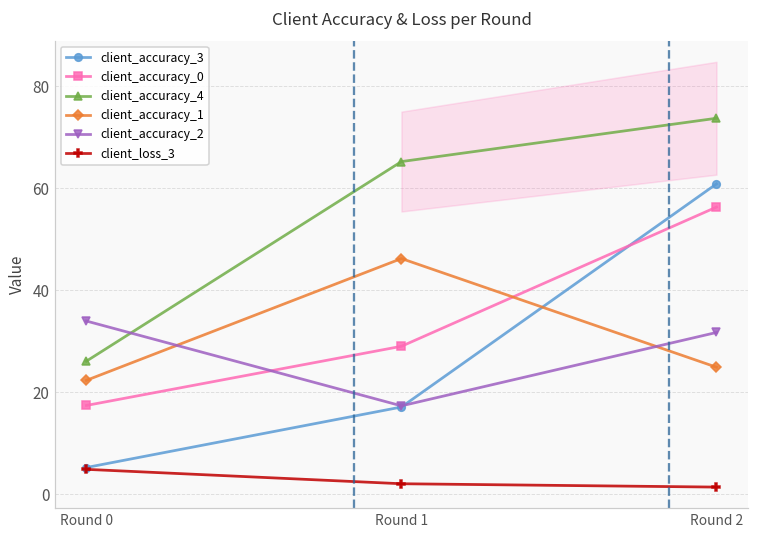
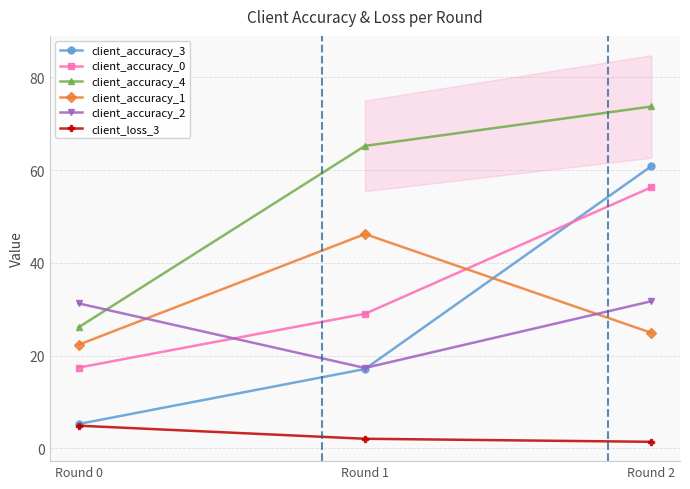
client_accuracy_2, Round 0: 34 -> 31
